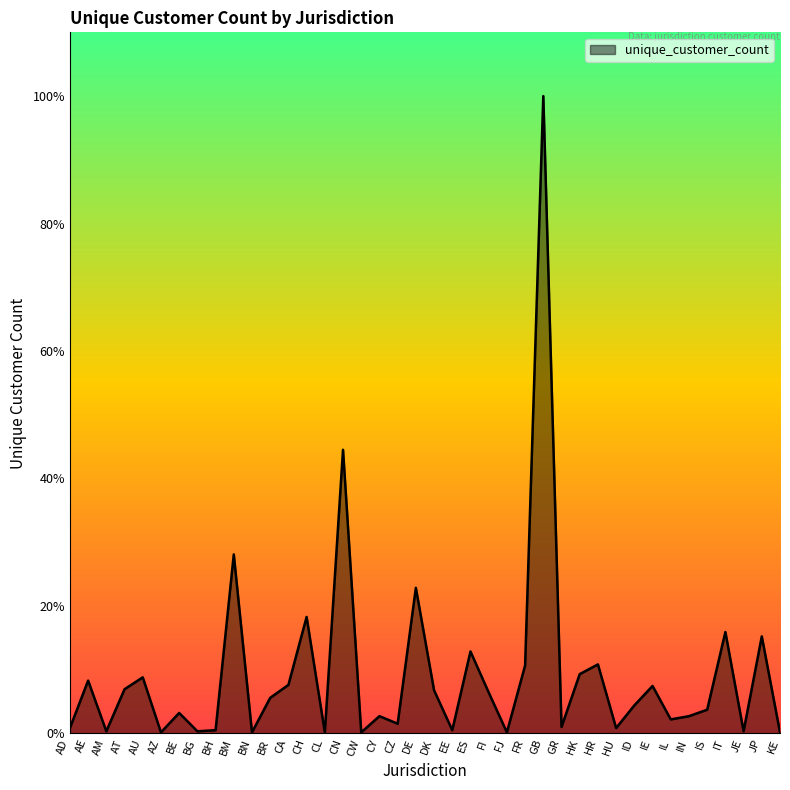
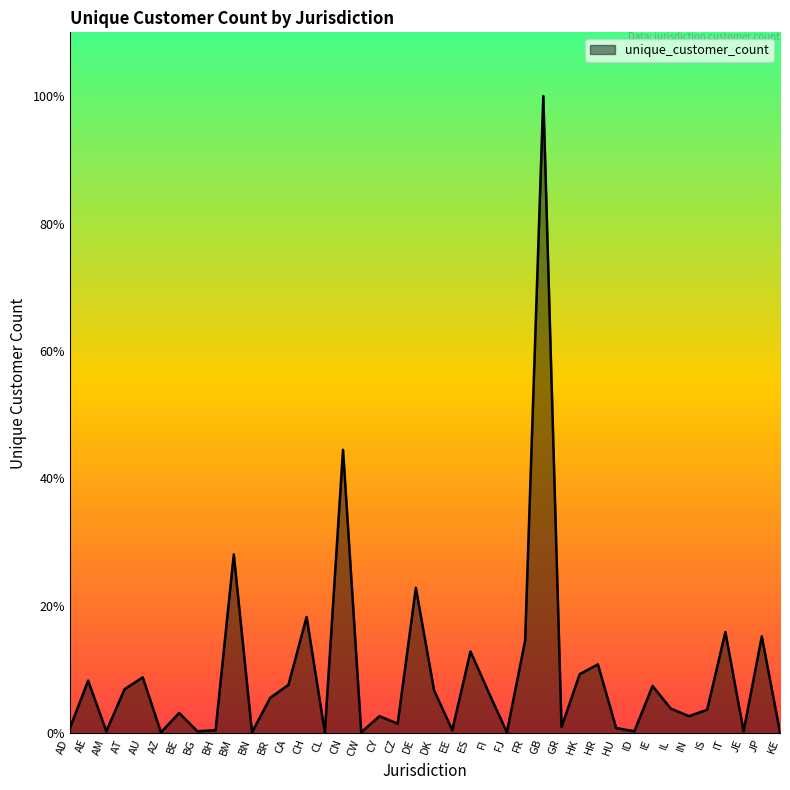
FR: 11% -> 15%
ID: 4% -> 0%
IL: 2% -> 4%
